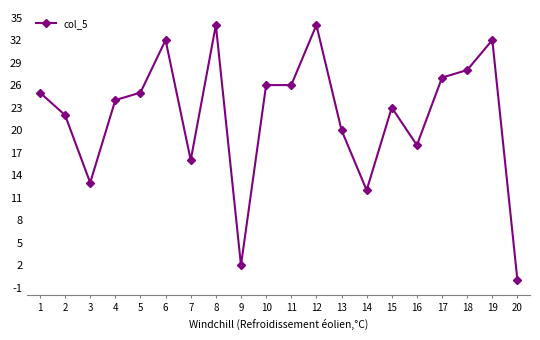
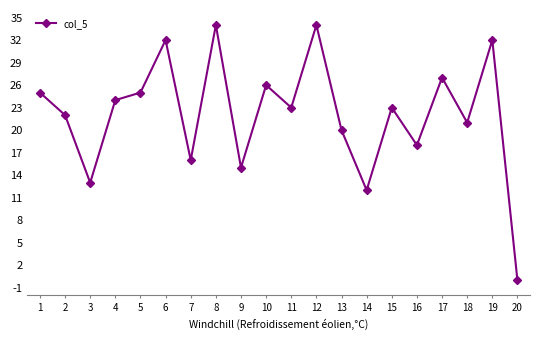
9: 2 -> 15
11: 26 -> 23
18: 28 -> 21
